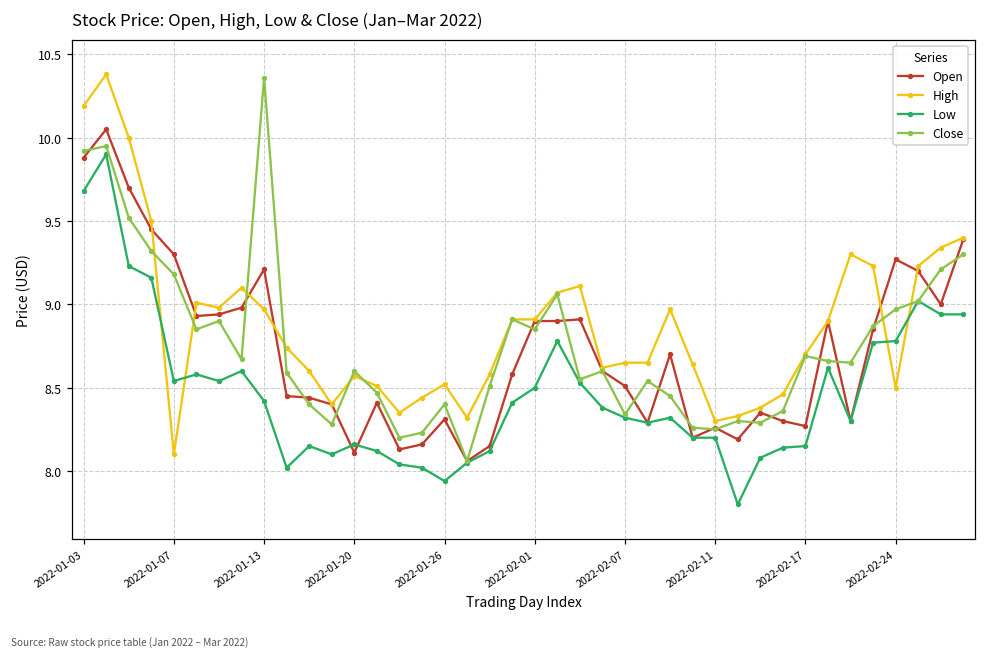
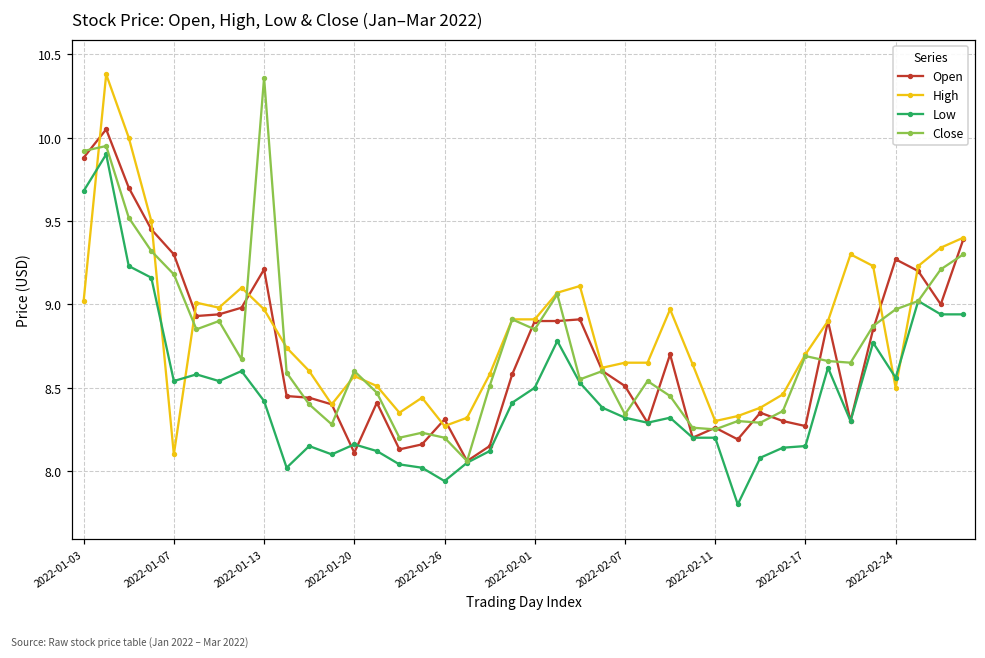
High, 2022-01-03: 10.19 -> 9.02
High, 2022-01-26: 8.52 -> 8.27
Close, 2022-01-26: 8.4 -> 8.2
Low, 2022-02-24: 8.78 -> 8.56
